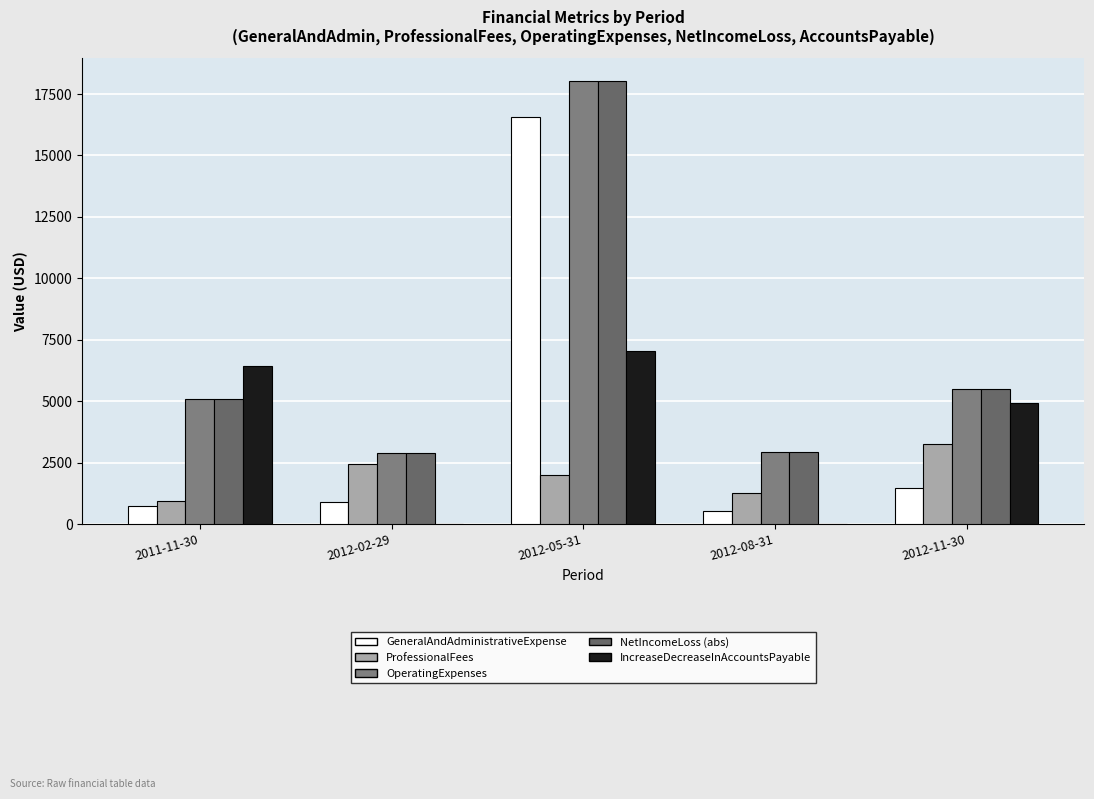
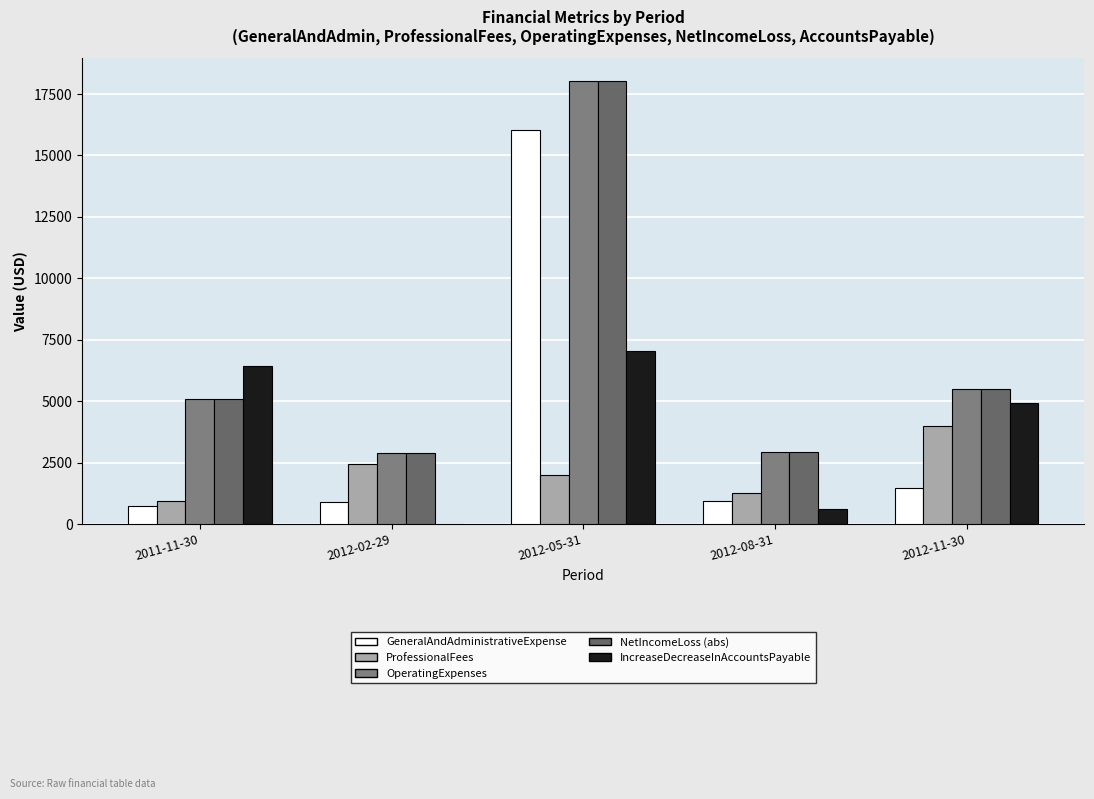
GeneralAndAdministrativeExpense, 2012-05-31: 16600 -> 16000
GeneralAndAdministrativeExpense, 2012-08-31: 500 -> 900
IncreaseDecreaseInAccountsPayable, 2012-08-31: 0 -> 600
ProfessionalFees, 2012-11-30: 3300 -> 4000
